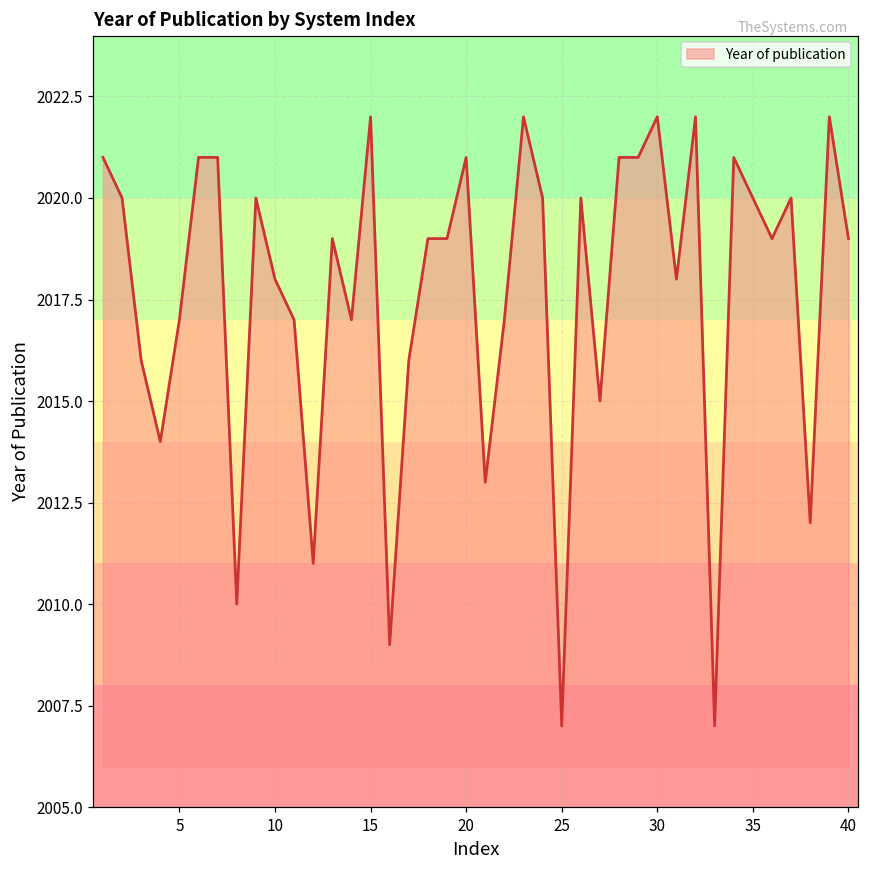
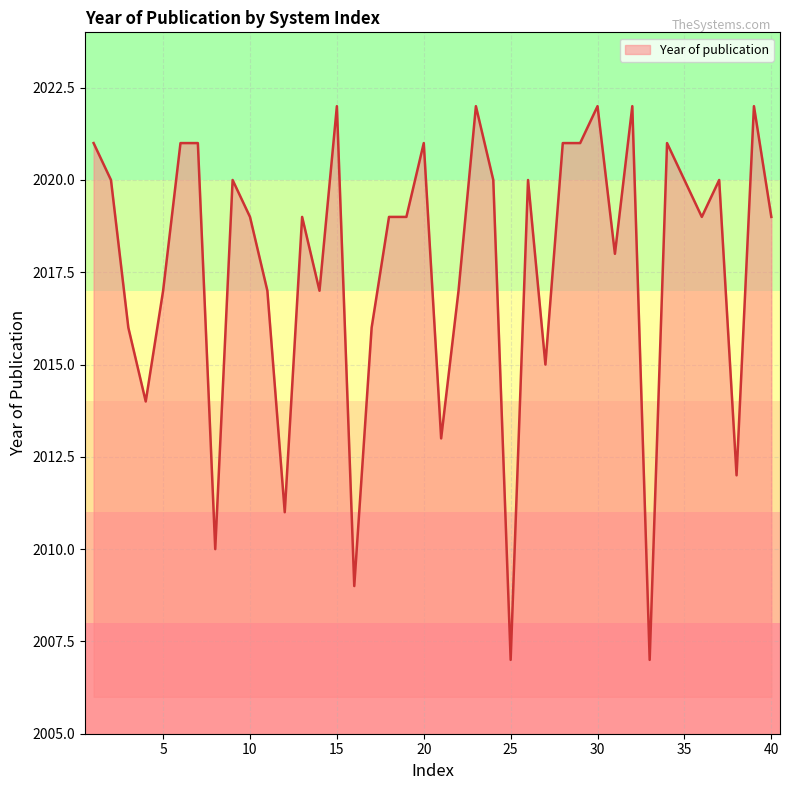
10: 2018 -> 2019
